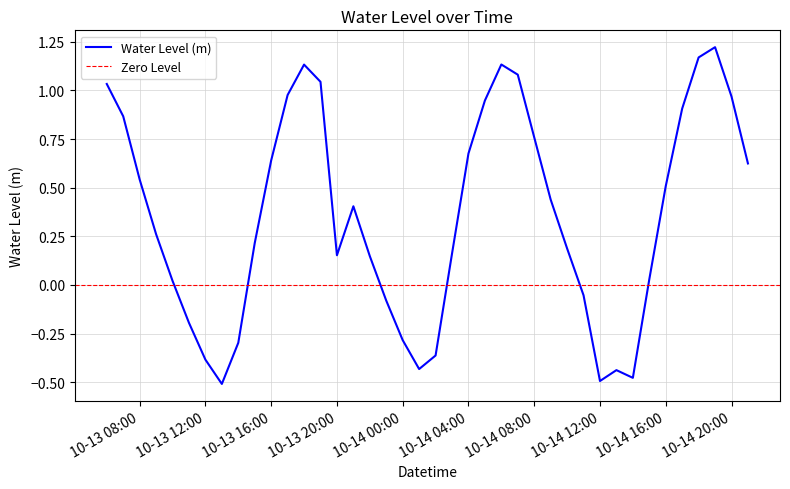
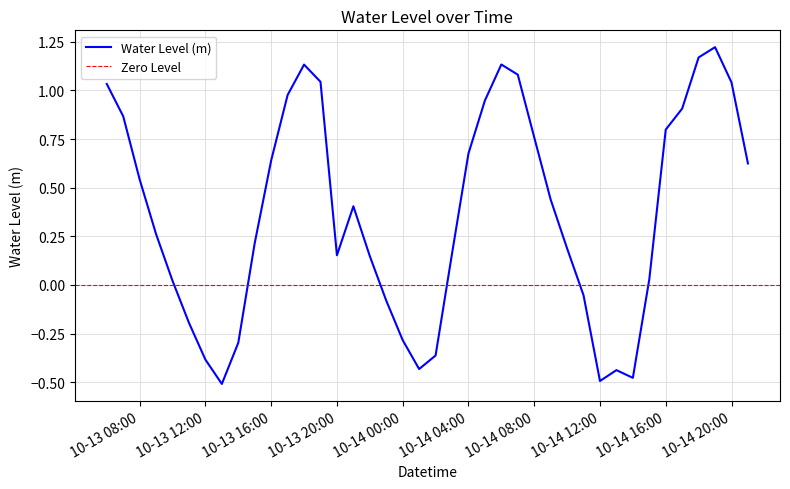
10-14 16:00: 0.51 -> 0.80
10-14 20:00: 0.97 -> 1.04
